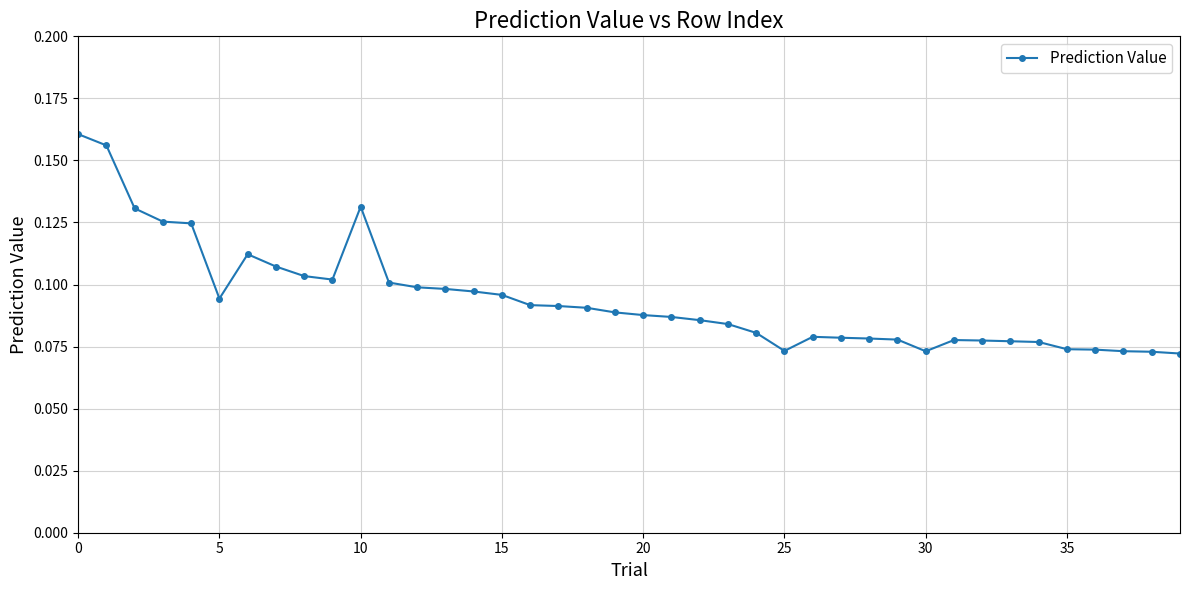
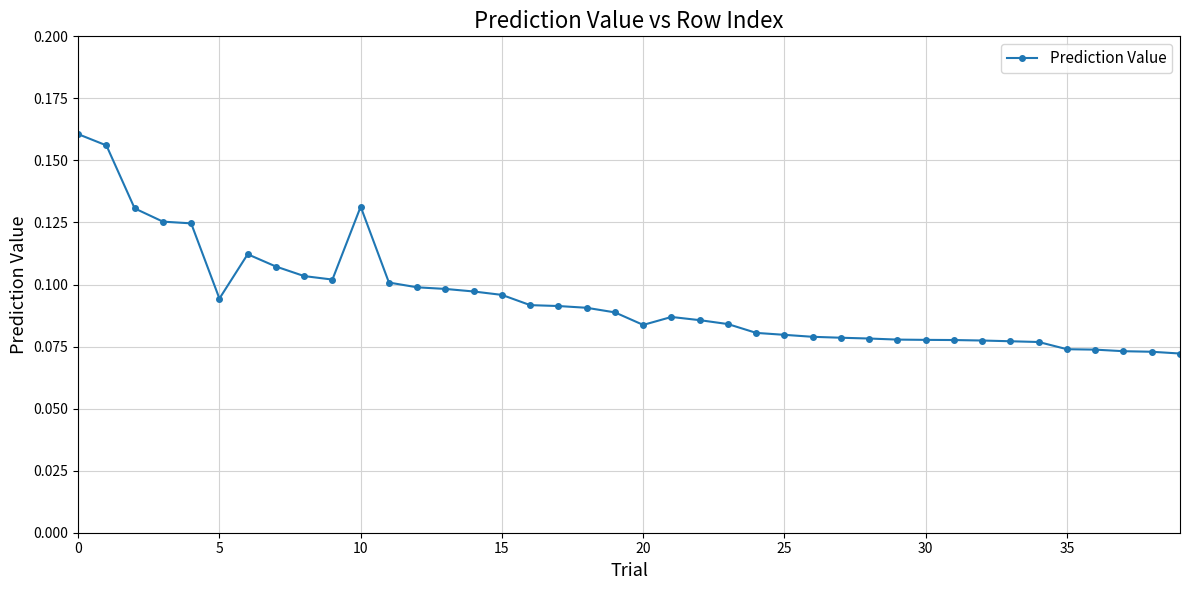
20: 0.088 -> 0.084
25: 0.073 -> 0.080
30: 0.073 -> 0.078
